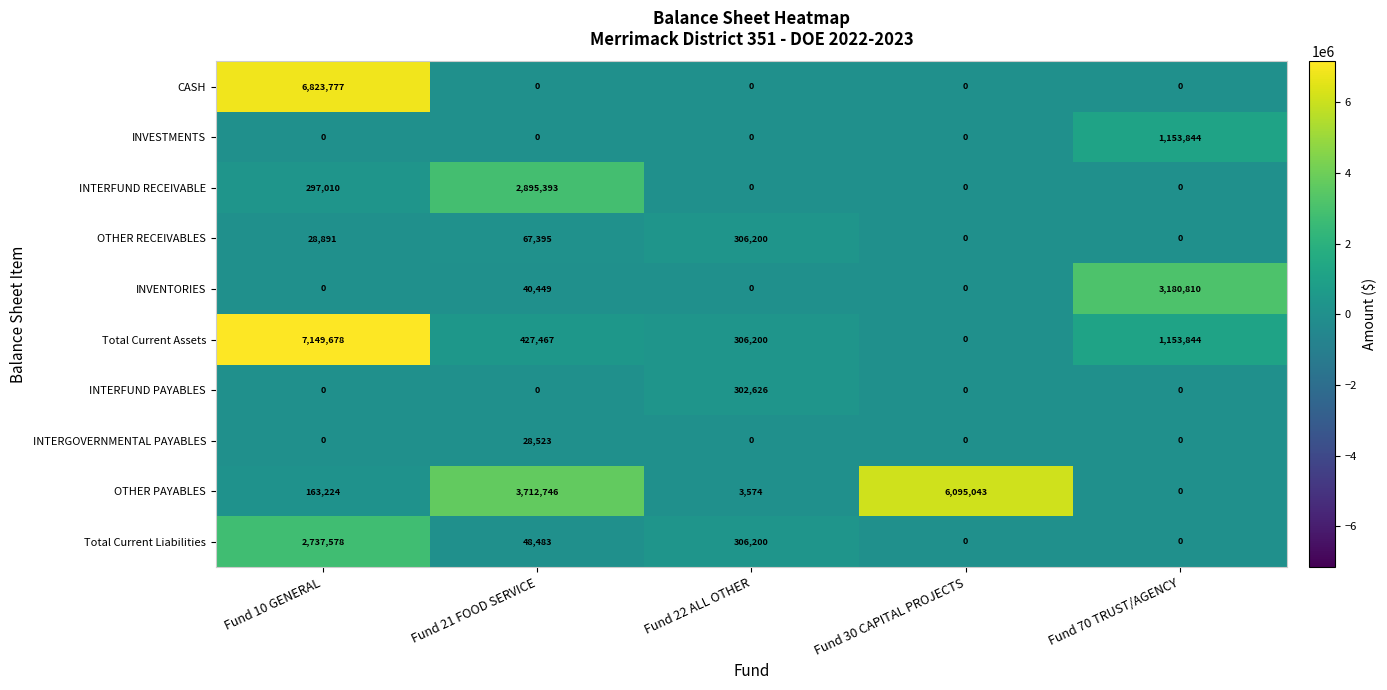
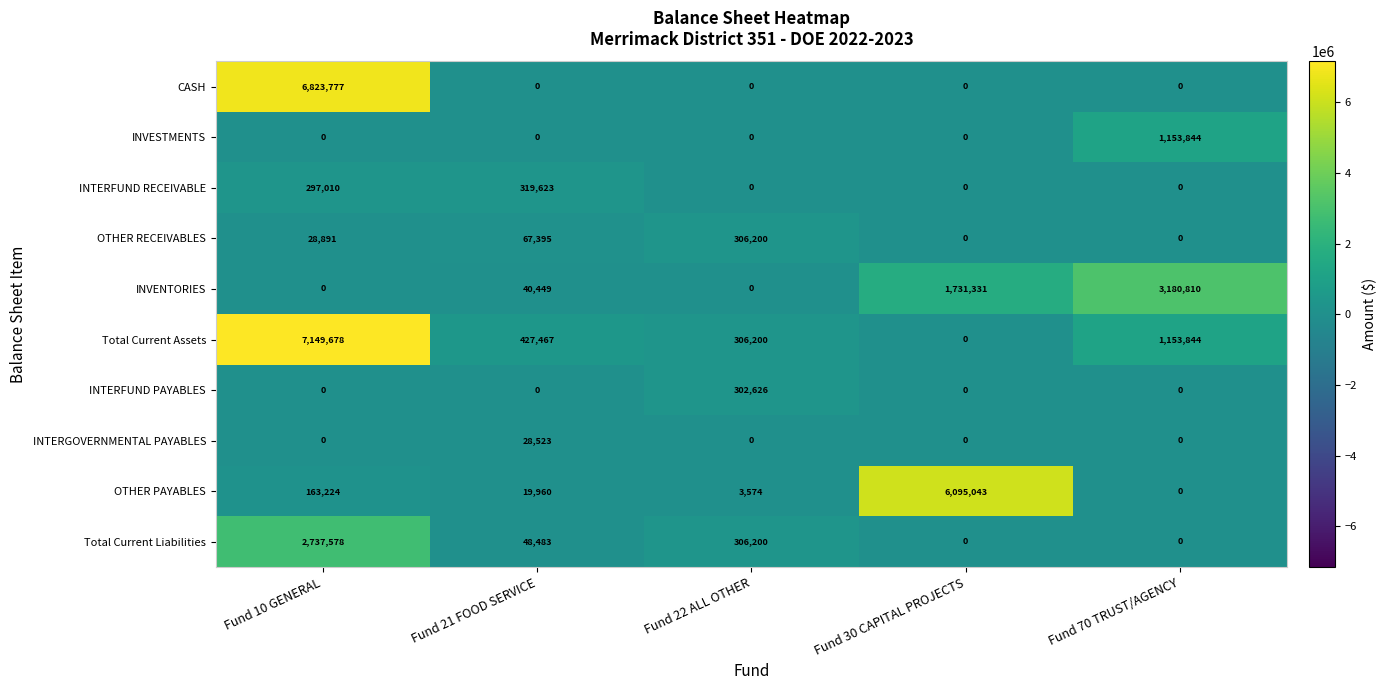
INTERFUND RECEIVABLE, Fund 21 FOOD SERVICE: 2,895,393 -> 319,623
INVENTORIES, Fund 30 CAPITAL PROJECTS: 0 -> 1,731,331
OTHER PAYABLES, Fund 21 FOOD SERVICE: 3,712,746 -> 19,960
